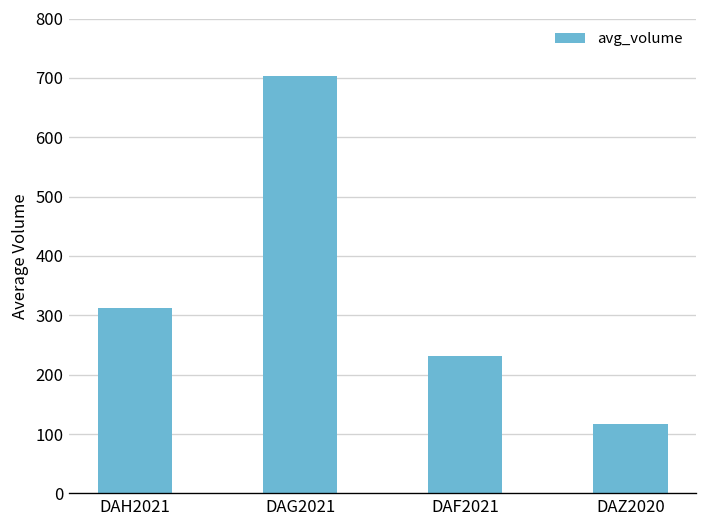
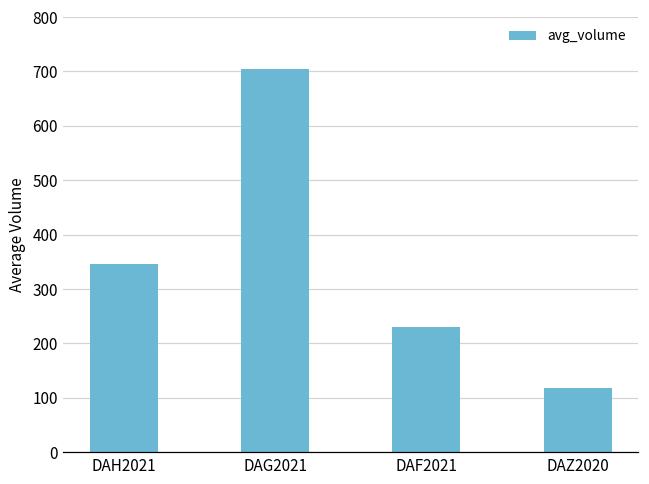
DAH2021: 310 -> 350
